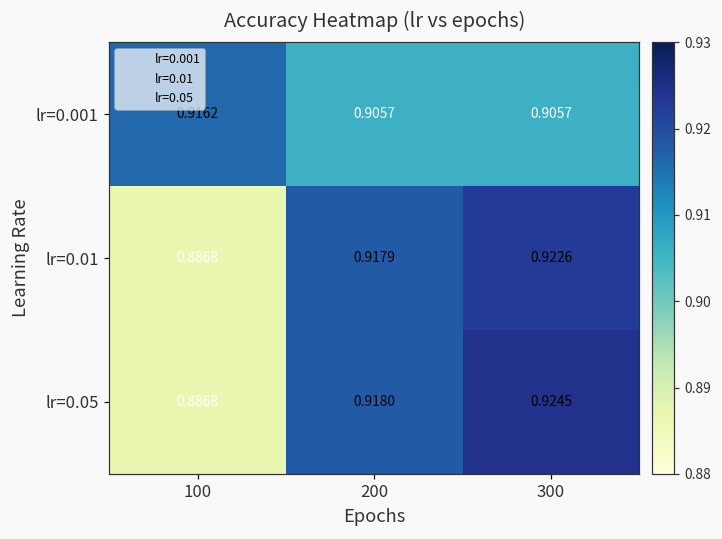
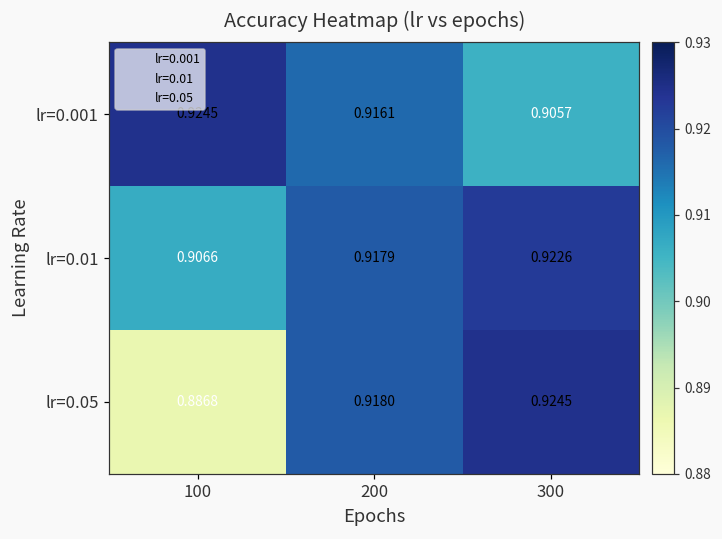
lr=0.001, 100: 0.9162 -> 0.9245
lr=0.001, 200: 0.9057 -> 0.9161
lr=0.01, 100: 0.8868 -> 0.9066
